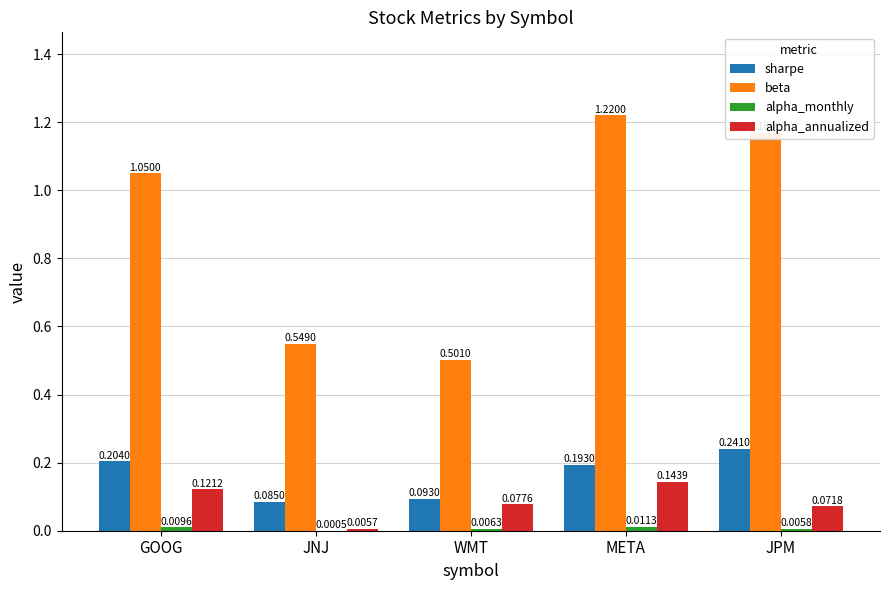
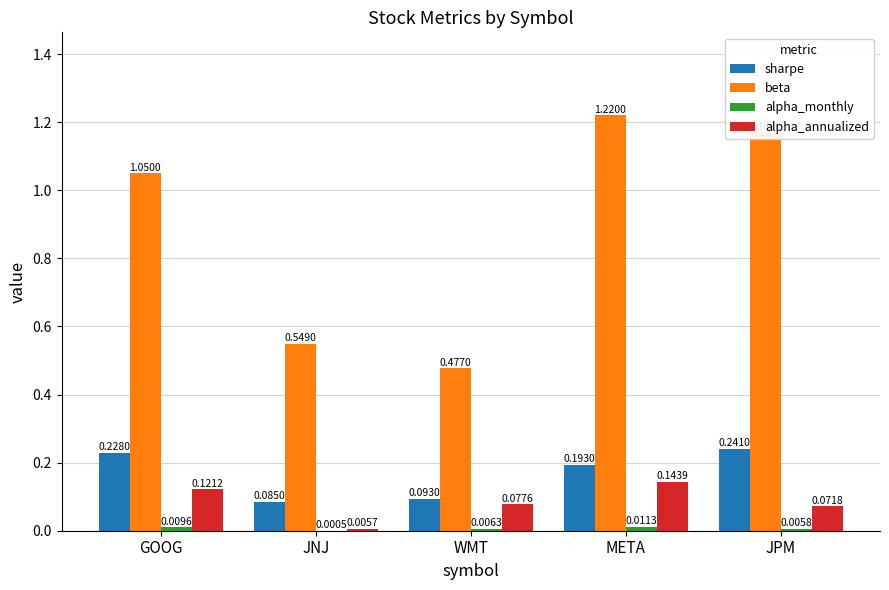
sharpe, GOOG: 0.2040 -> 0.2280
beta, WMT: 0.5010 -> 0.4770
